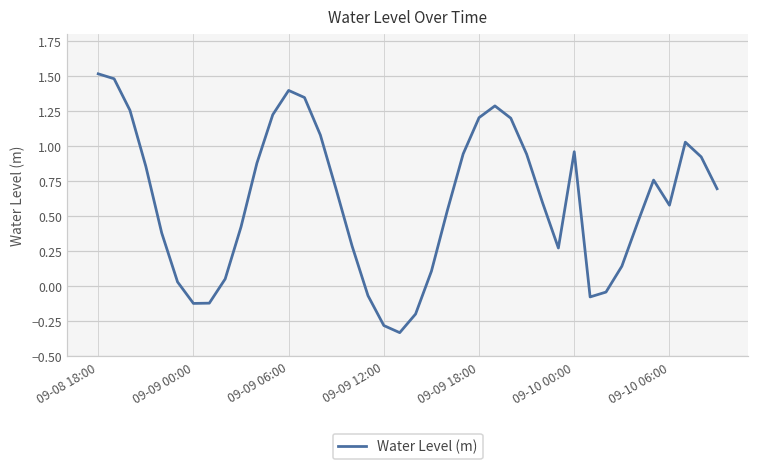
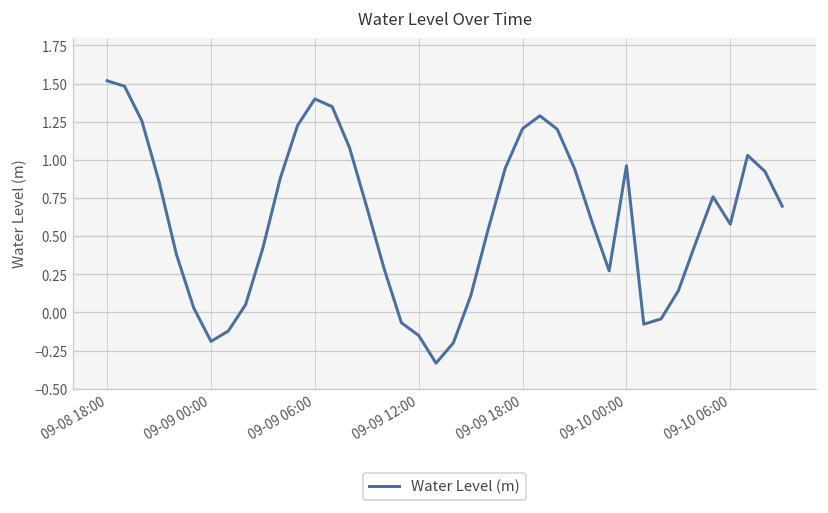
09-09 00:00: -0.12 -> -0.19
09-09 12:00: -0.28 -> -0.15
